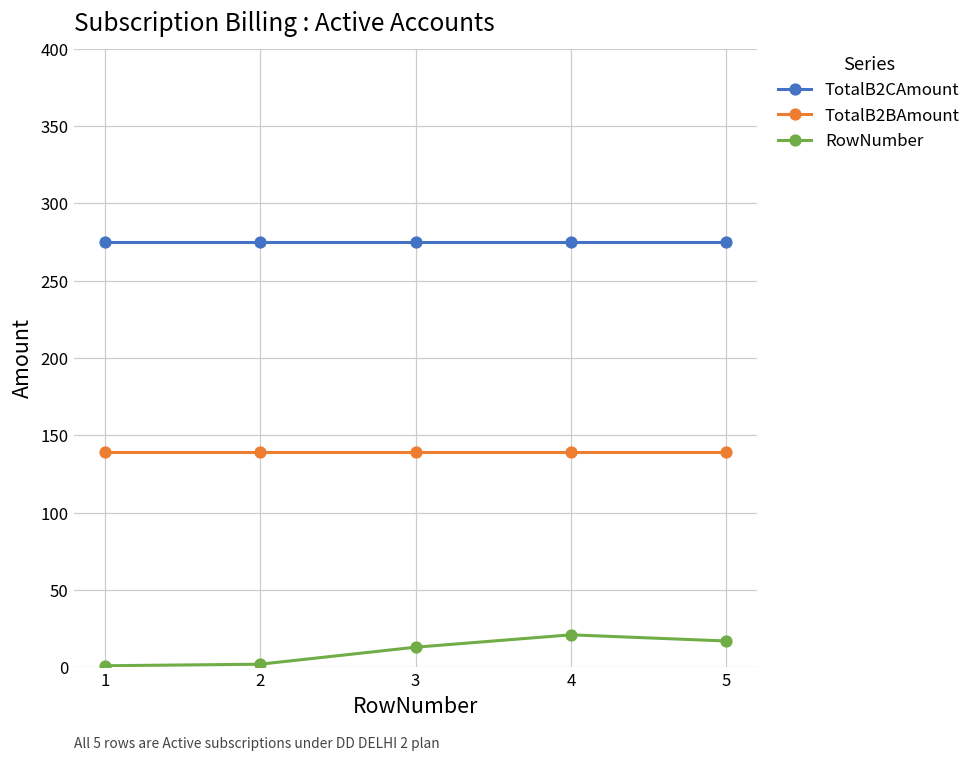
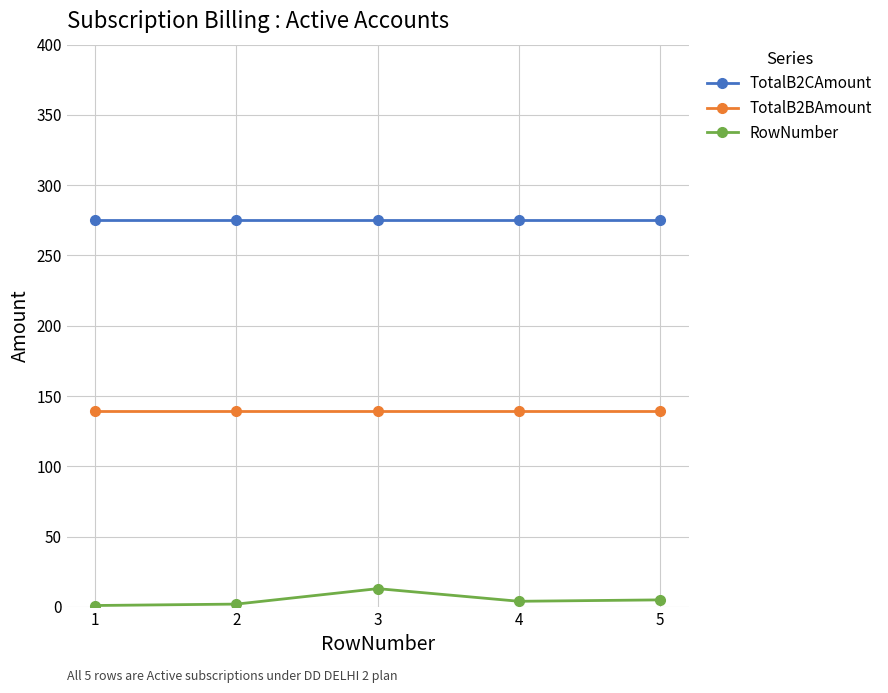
RowNumber, 4: 21 -> 4
RowNumber, 5: 17 -> 5
